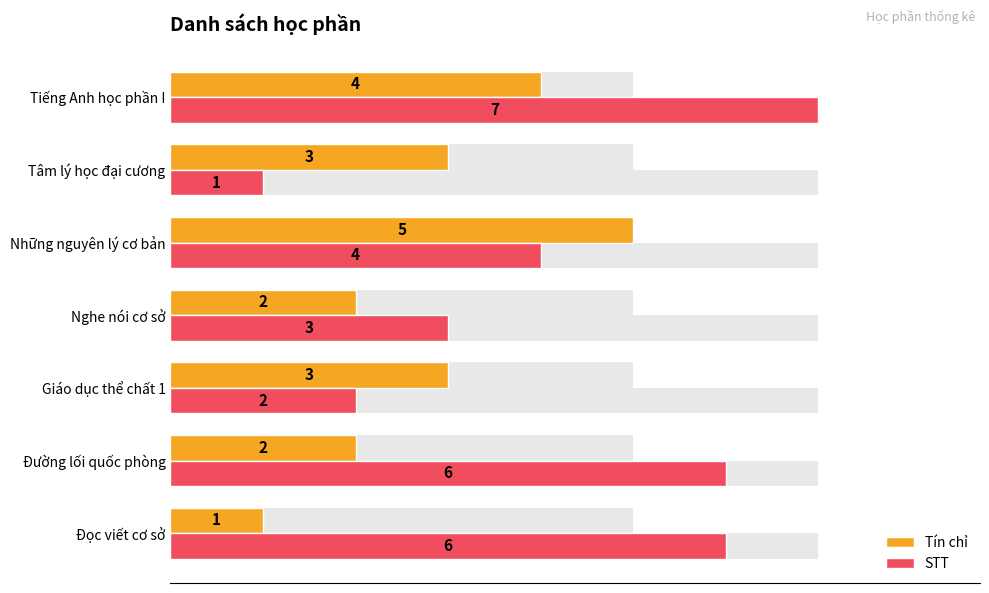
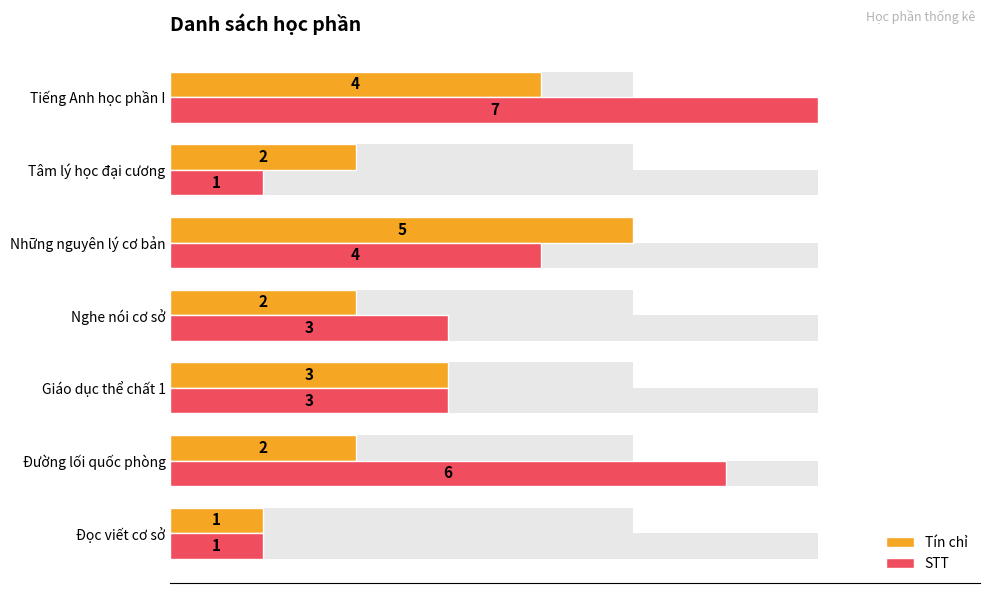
Tín chỉ, Tâm lý học đại cương: 3 -> 2
STT, Giáo dục thể chất 1: 2 -> 3
STT, Đọc viết cơ sở: 6 -> 1
